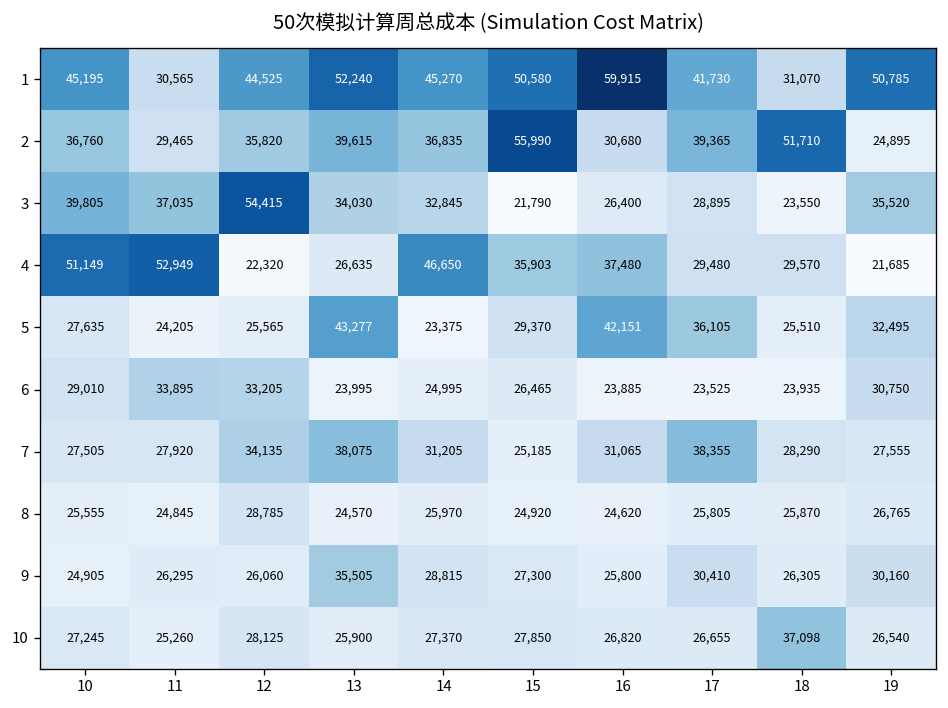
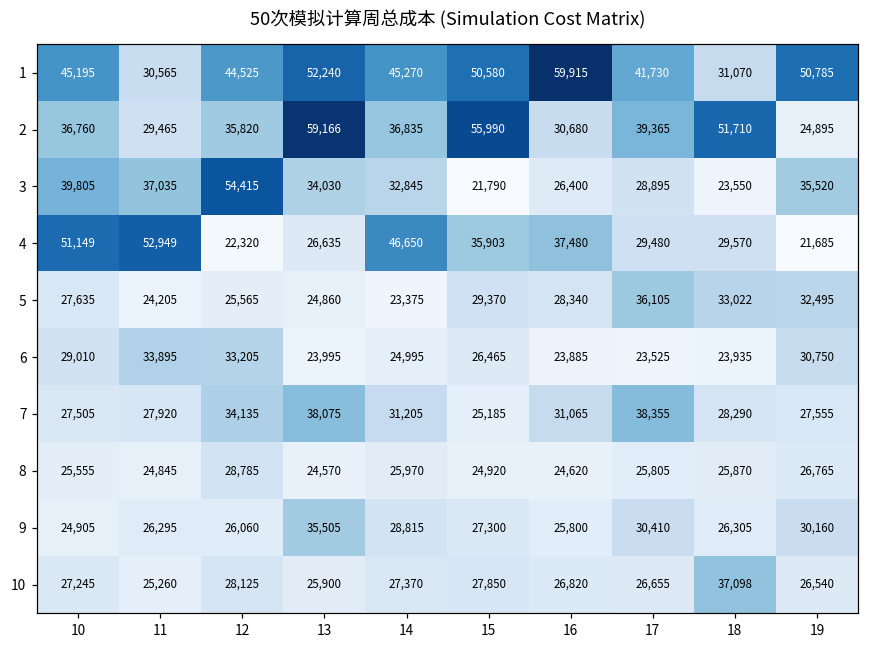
2, 13: 39,615 -> 59,166
5, 13: 43,277 -> 24,860
5, 16: 42,151 -> 28,340
5, 18: 25,510 -> 33,022
